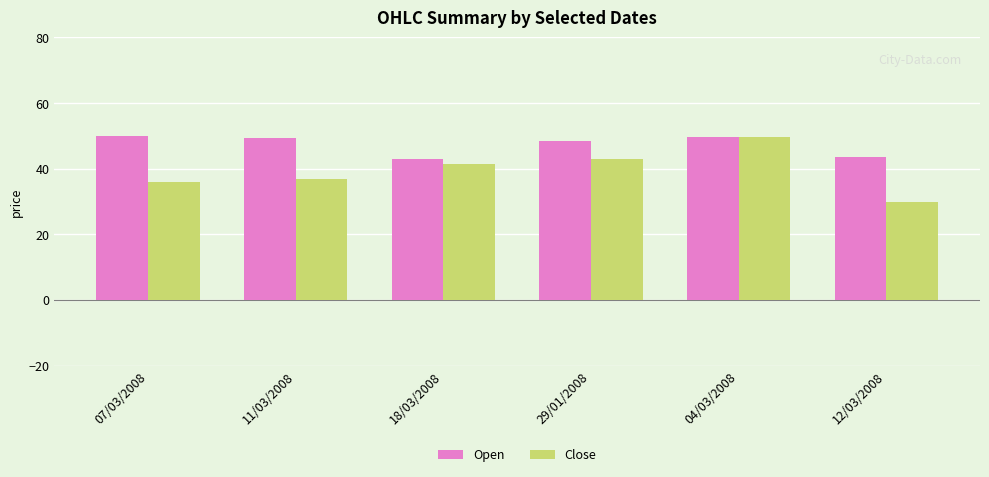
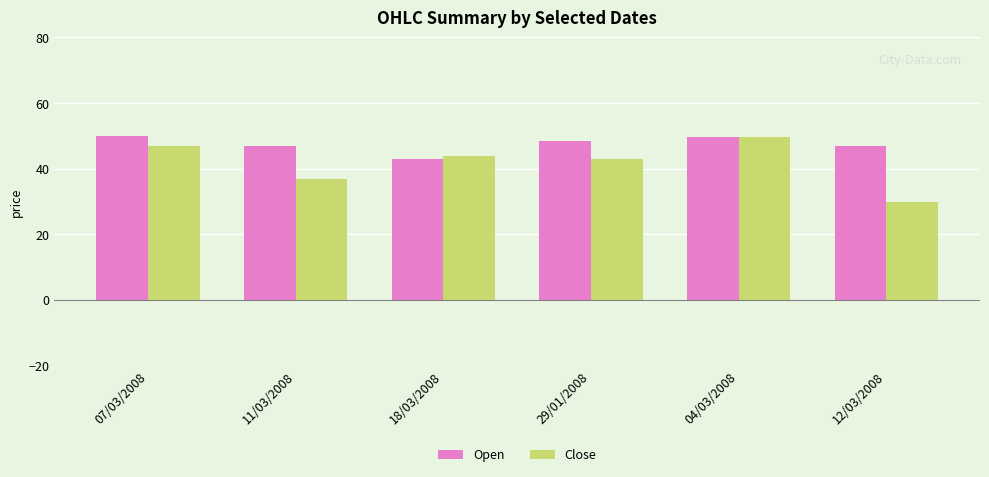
Close, 07/03/2008: 36 -> 47
Open, 11/03/2008: 49 -> 47
Close, 18/03/2008: 42 -> 44
Open, 12/03/2008: 44 -> 47
